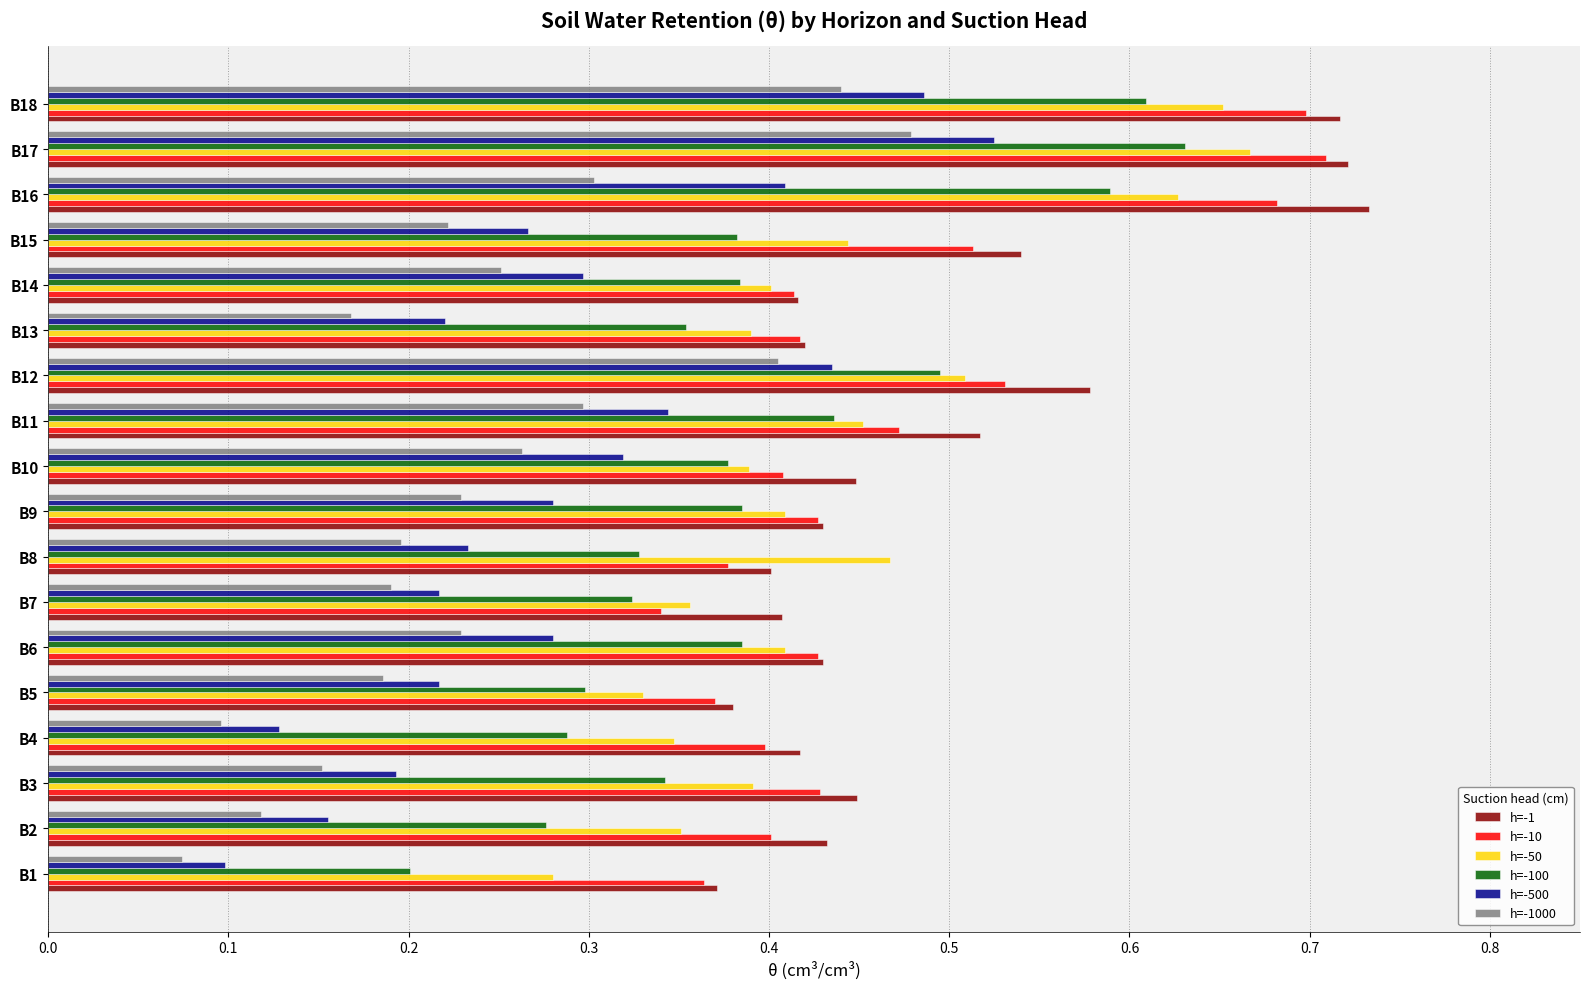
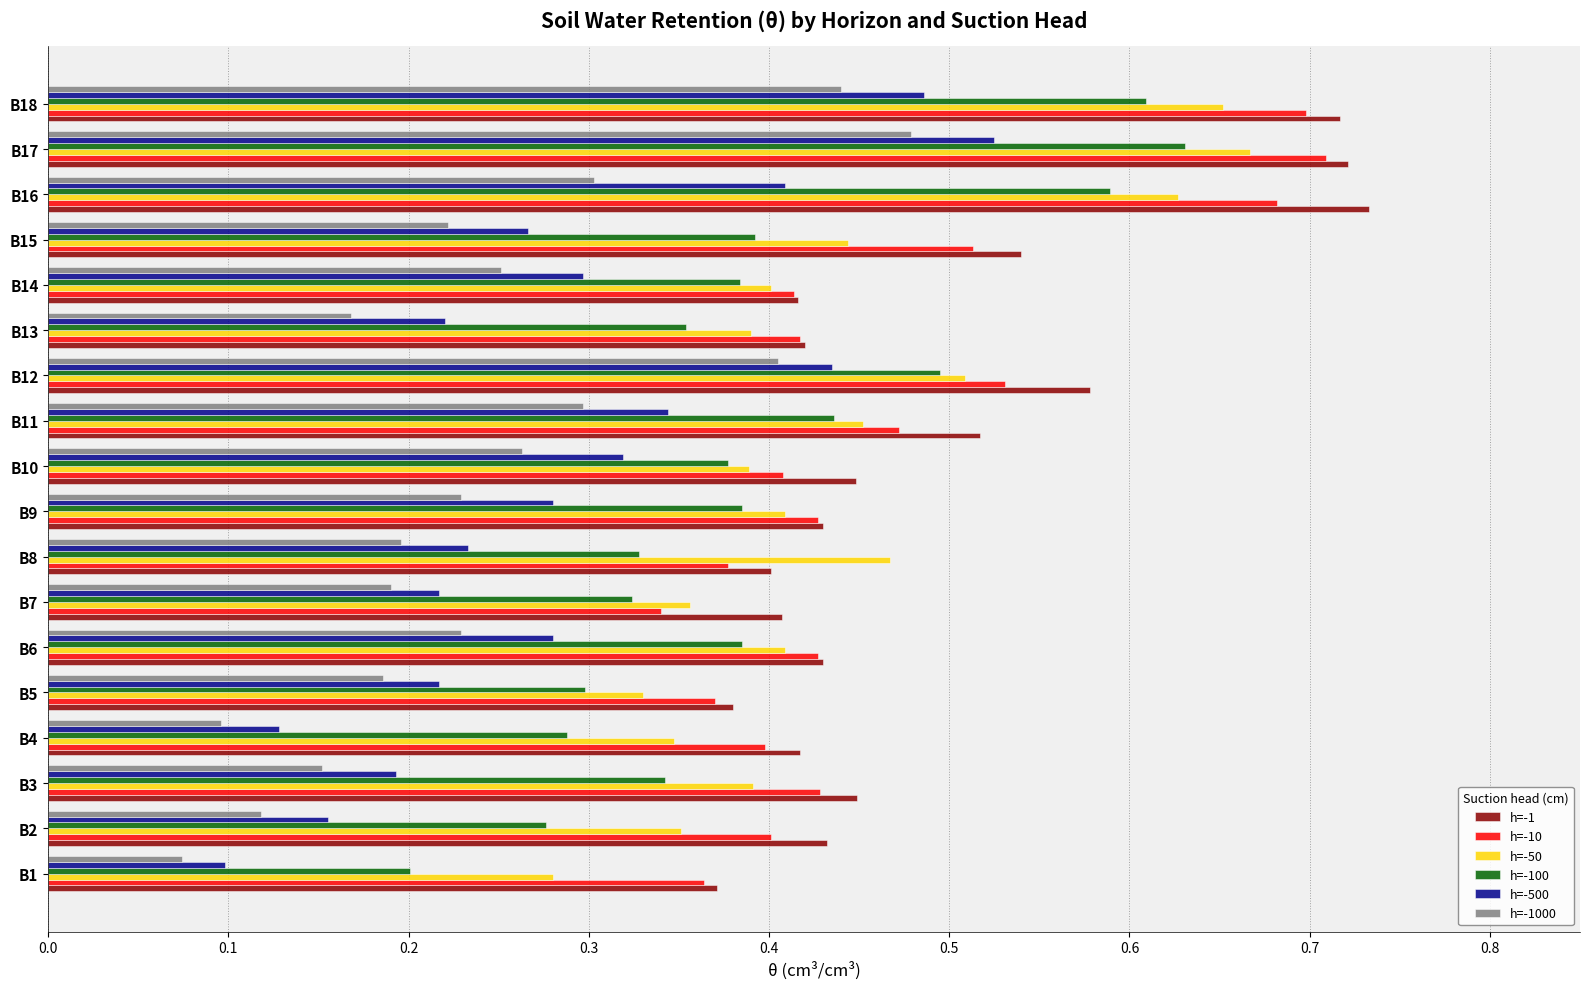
h=-100, B15: 0.382 -> 0.392
